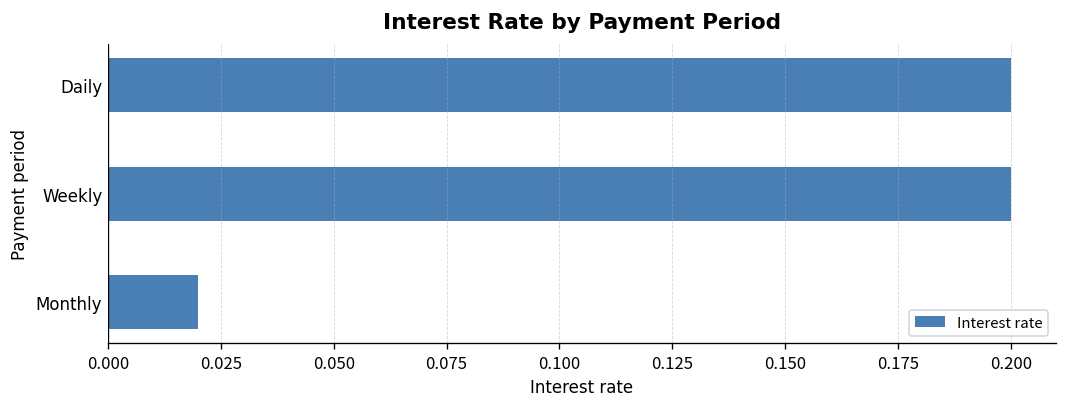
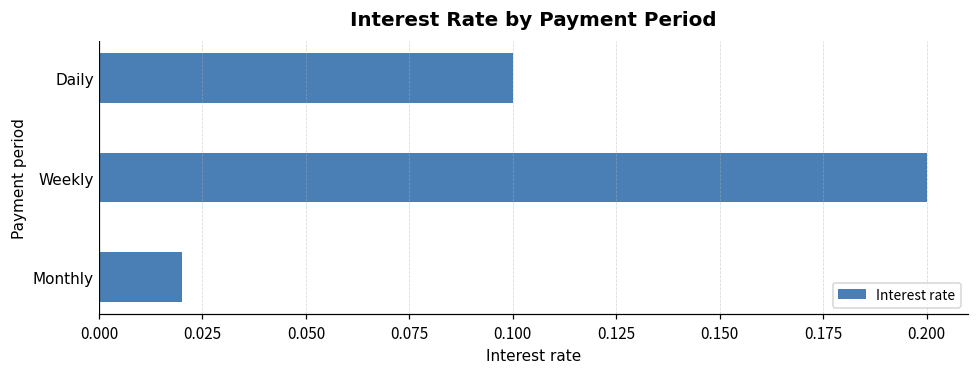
Daily: 0.2 -> 0.1
